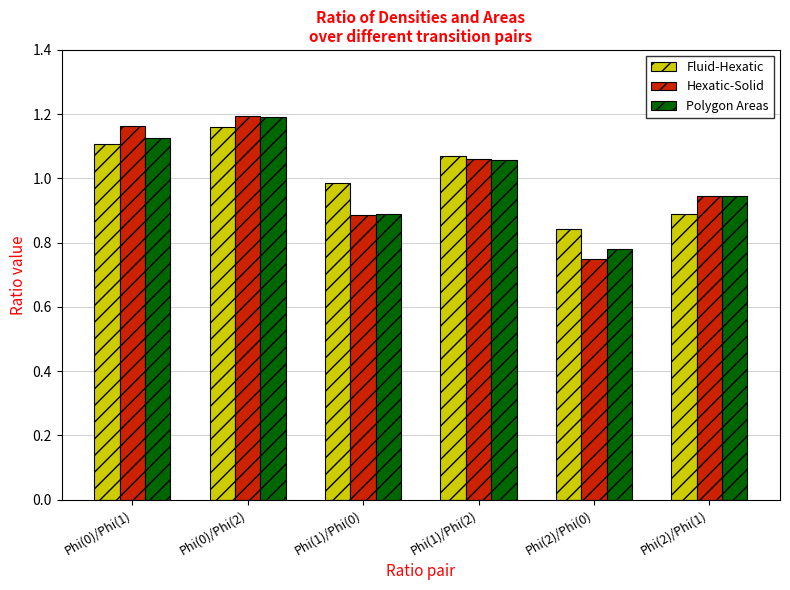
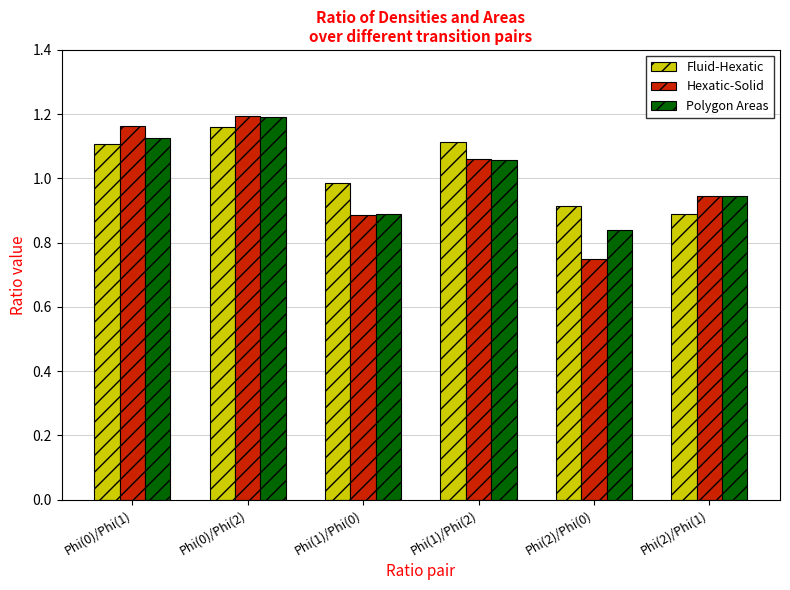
Fluid-Hexatic, Phi(1)/Phi(2): 1.07 -> 1.11
Fluid-Hexatic, Phi(2)/Phi(0): 0.84 -> 0.91
Polygon Areas, Phi(2)/Phi(0): 0.78 -> 0.84
